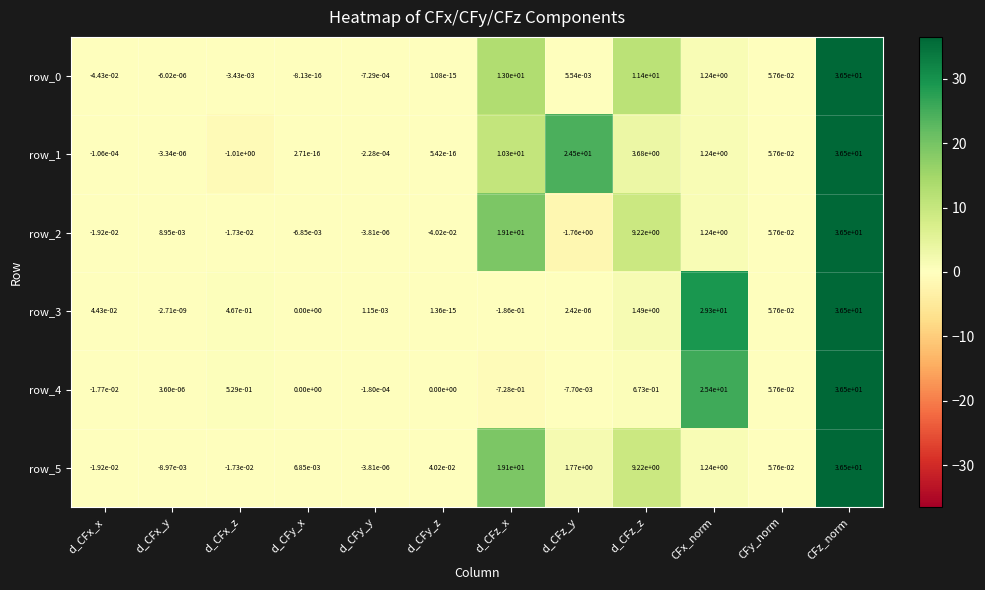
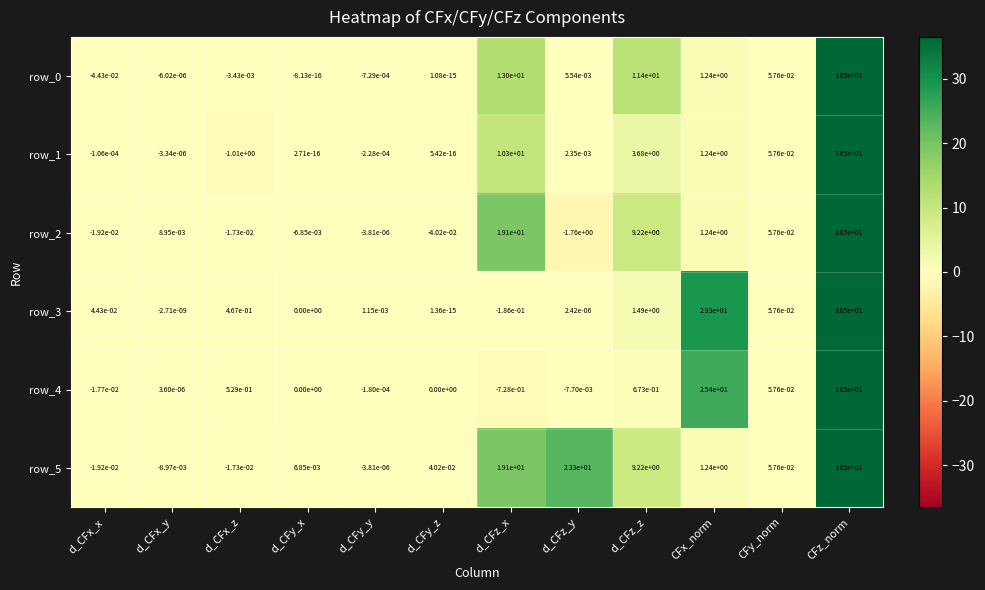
row_1, d_CFz_y: 2.45e+01 -> 2.35e-03
row_5, d_CFz_y: 1.77e+00 -> 2.33e+01
